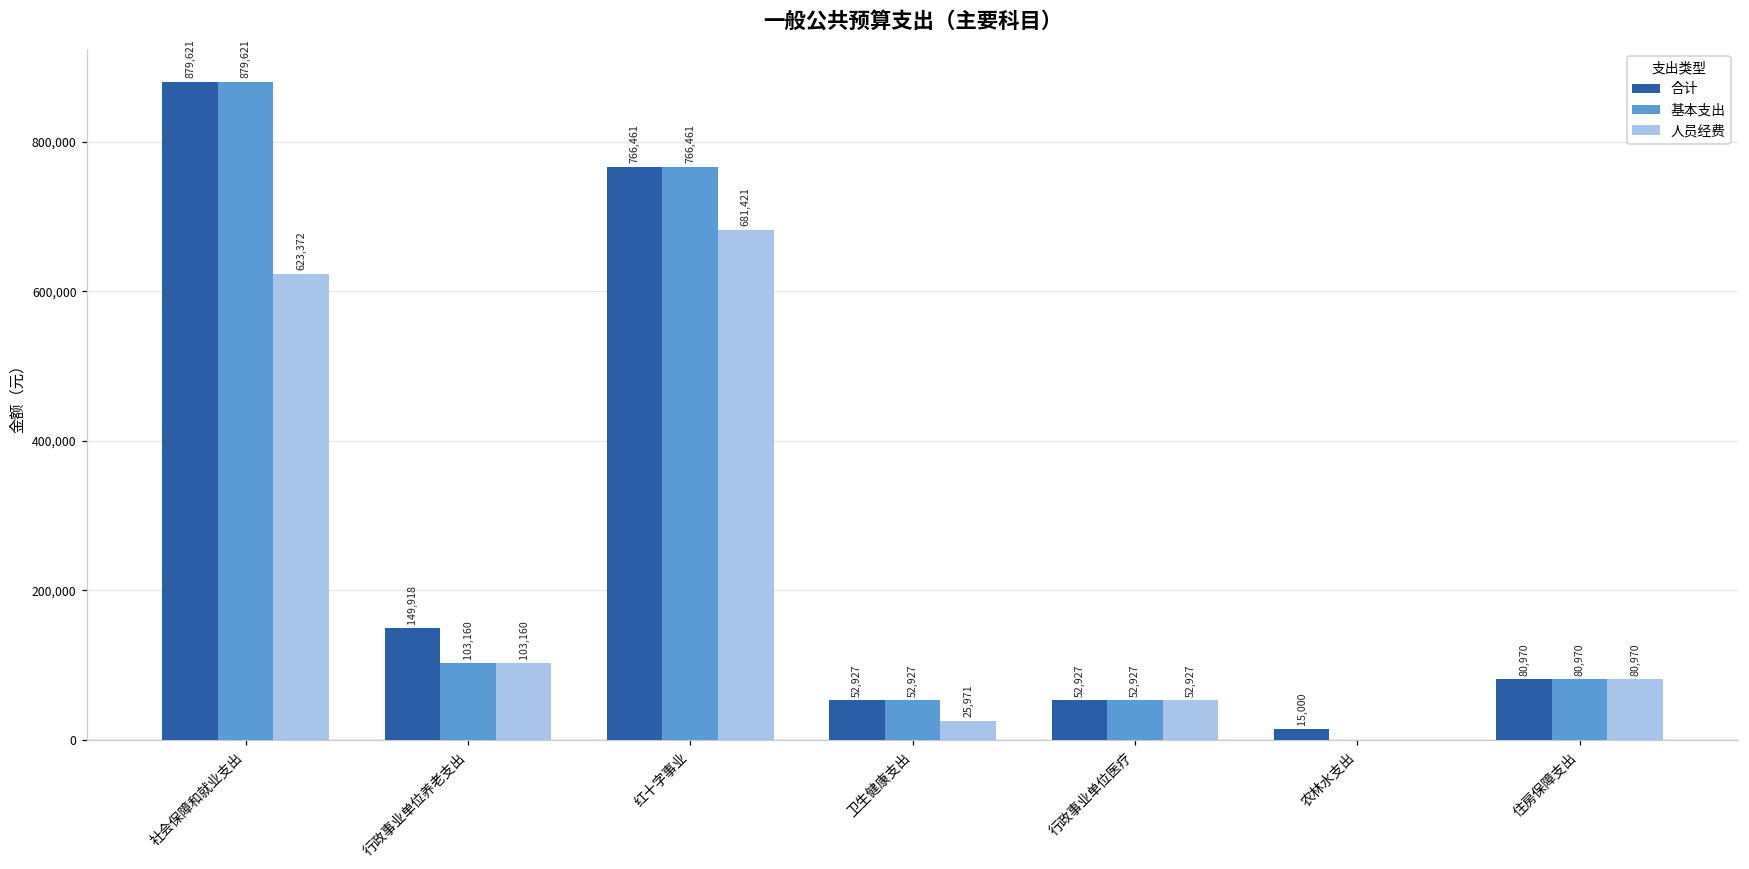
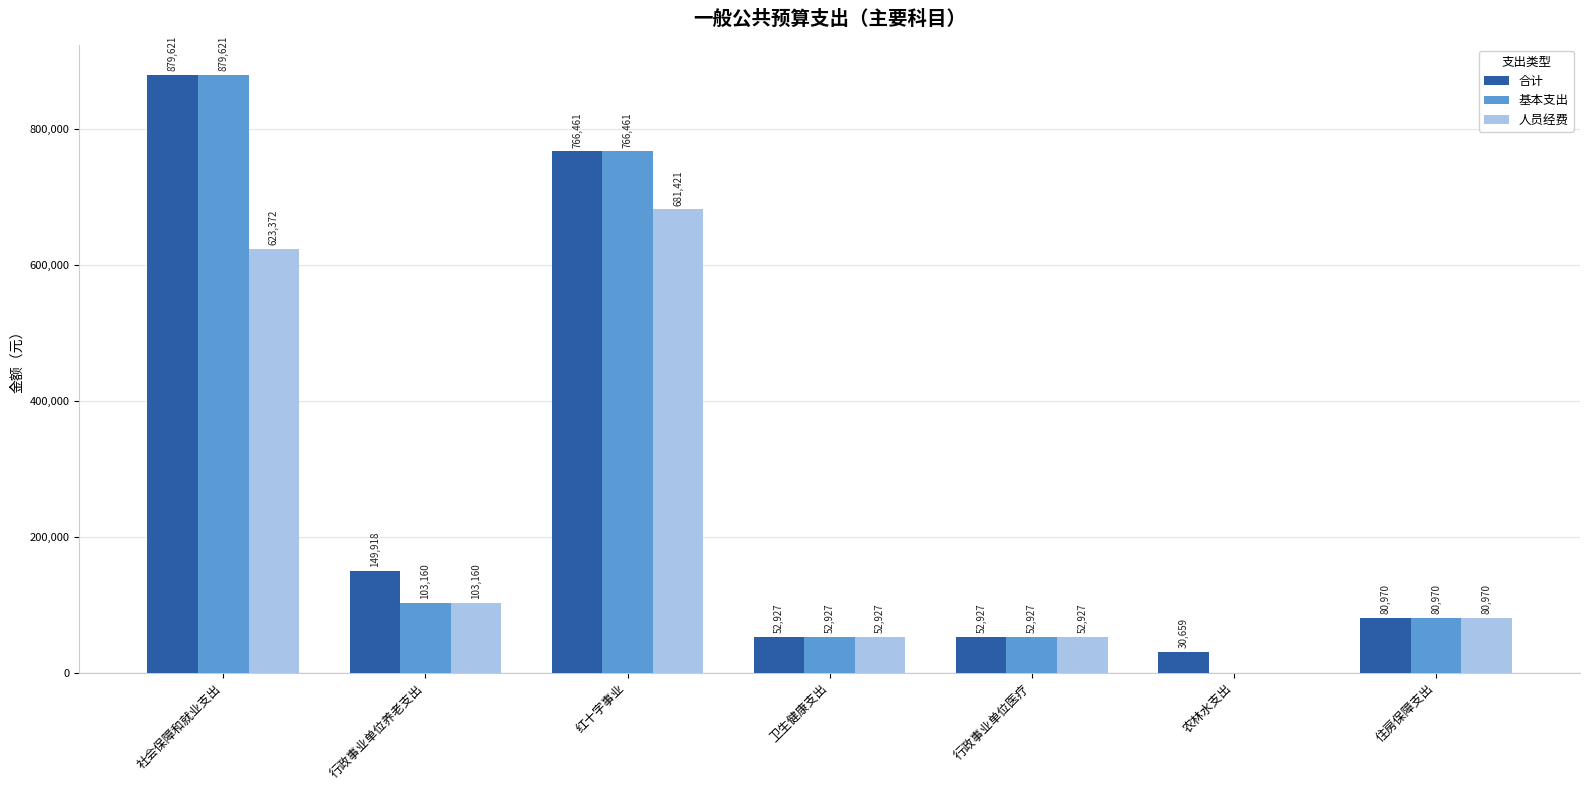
人员经费, 卫生健康支出: 25,971 -> 52,927
合计, 农林水支出: 15,000 -> 30,659
